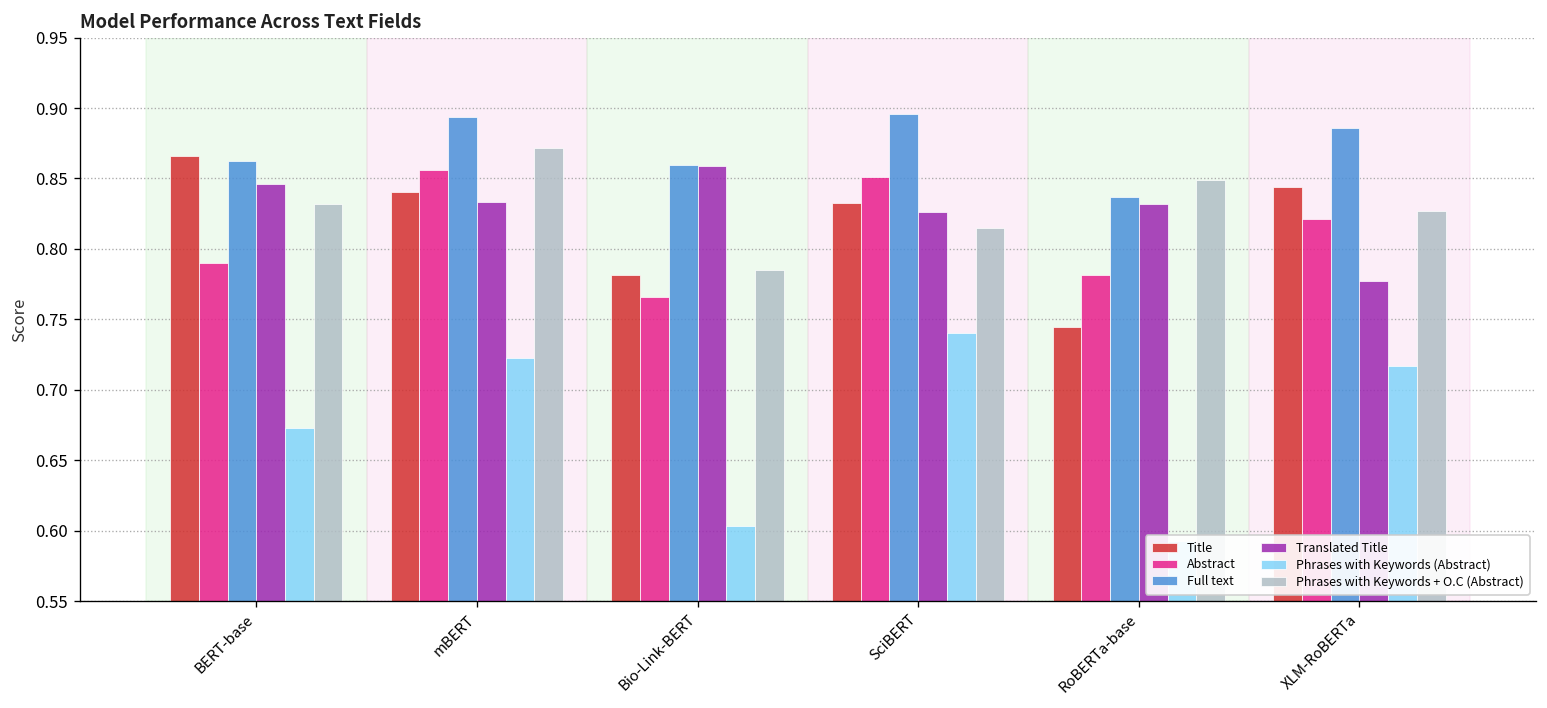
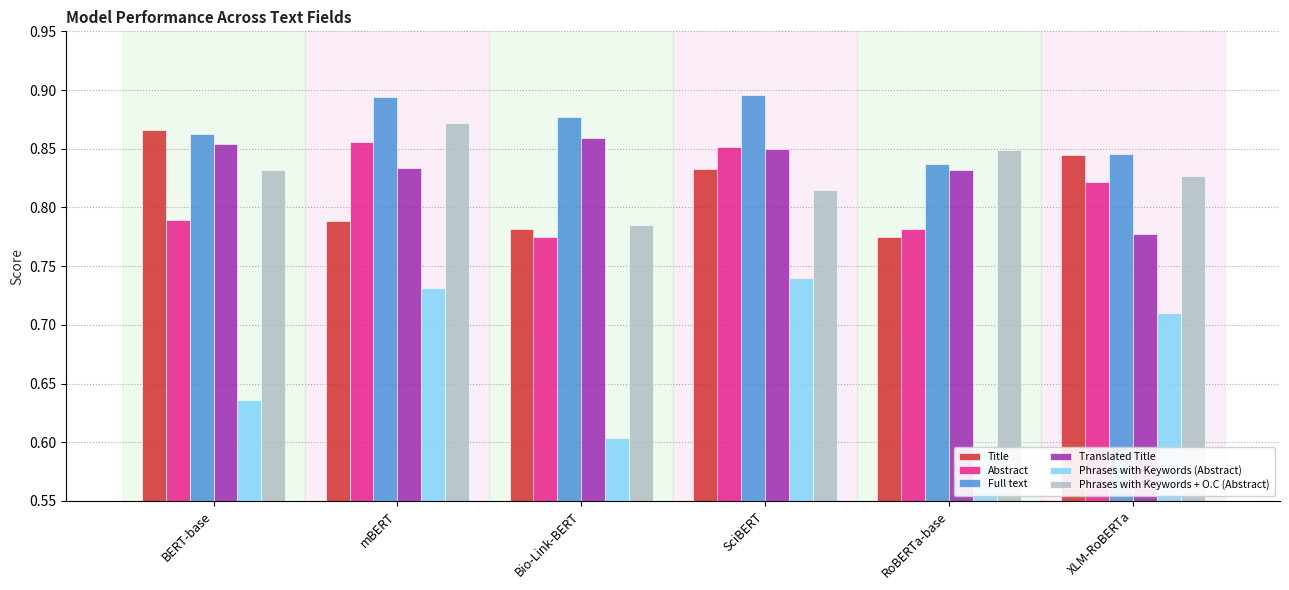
Translated Title, BERT-base: 0.846 -> 0.854
Phrases with Keywords (Abstract), BERT-base: 0.673 -> 0.636
Title, mBERT: 0.840 -> 0.789
Phrases with Keywords (Abstract), mBERT: 0.722 -> 0.731
Abstract, Bio-Link-BERT: 0.766 -> 0.775
Full text, Bio-Link-BERT: 0.859 -> 0.877
Translated Title, SciBERT: 0.826 -> 0.850
Title, RoBERTa-base: 0.744 -> 0.774
Full text, XLM-RoBERTa: 0.886 -> 0.845
Phrases with Keywords (Abstract), XLM-RoBERTa: 0.717 -> 0.710
